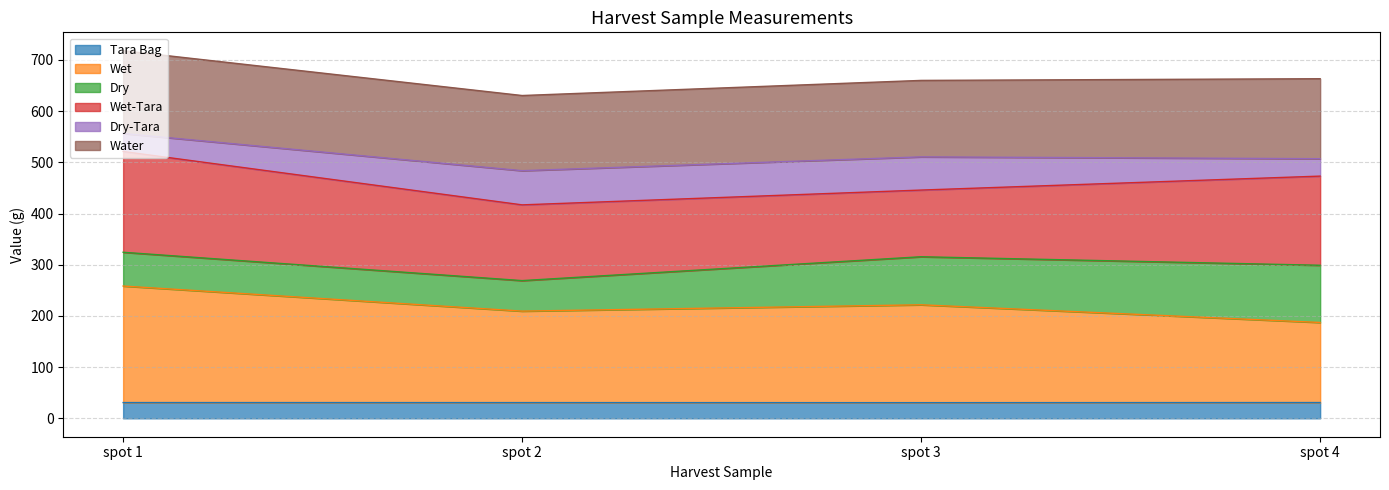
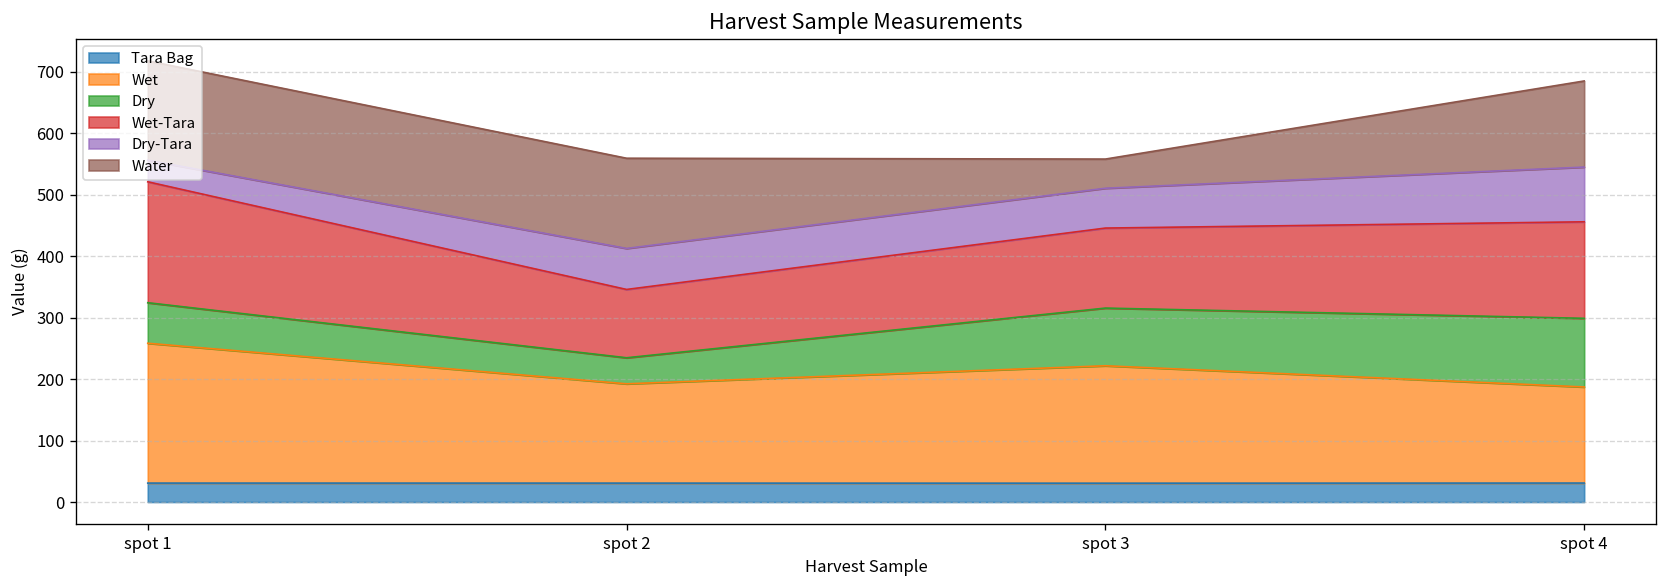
Wet, spot 2: 180 -> 160
Dry, spot 2: 60 -> 40
Wet-Tara, spot 2: 150 -> 110
Water, spot 3: 150 -> 50
Wet-Tara, spot 4: 170 -> 160
Dry-Tara, spot 4: 30 -> 90
Water, spot 4: 160 -> 140
